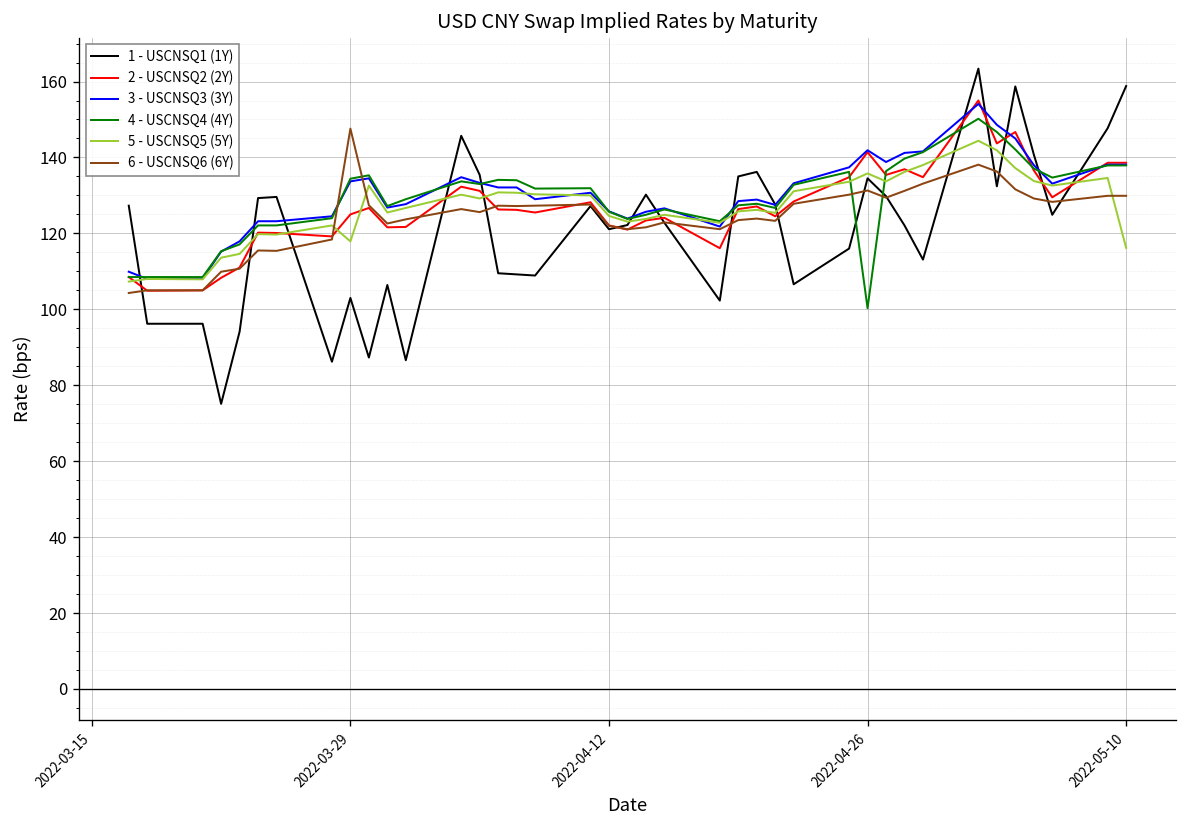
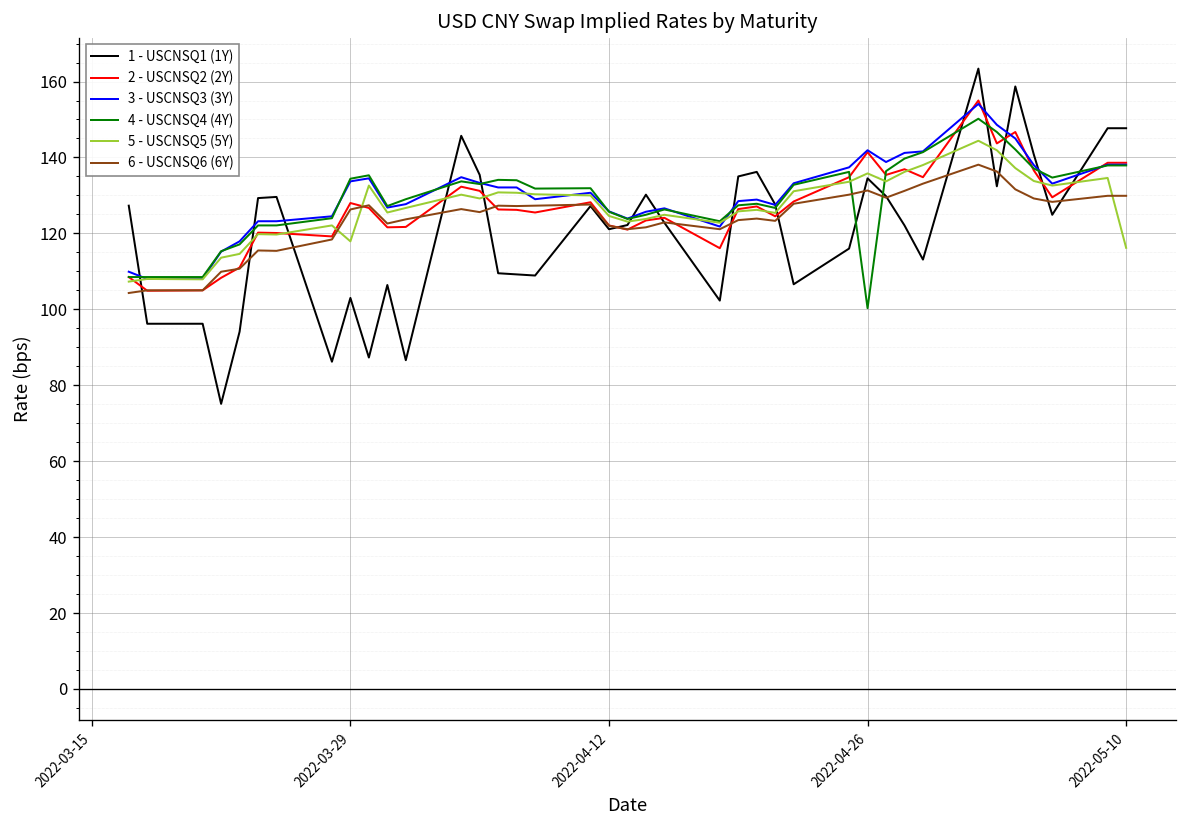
2 - USCNSQ2 (2Y), 2022-03-29: 125 -> 128
6 - USCNSQ6 (6Y), 2022-03-29: 148 -> 126
1 - USCNSQ1 (1Y), 2022-05-10: 159 -> 148
